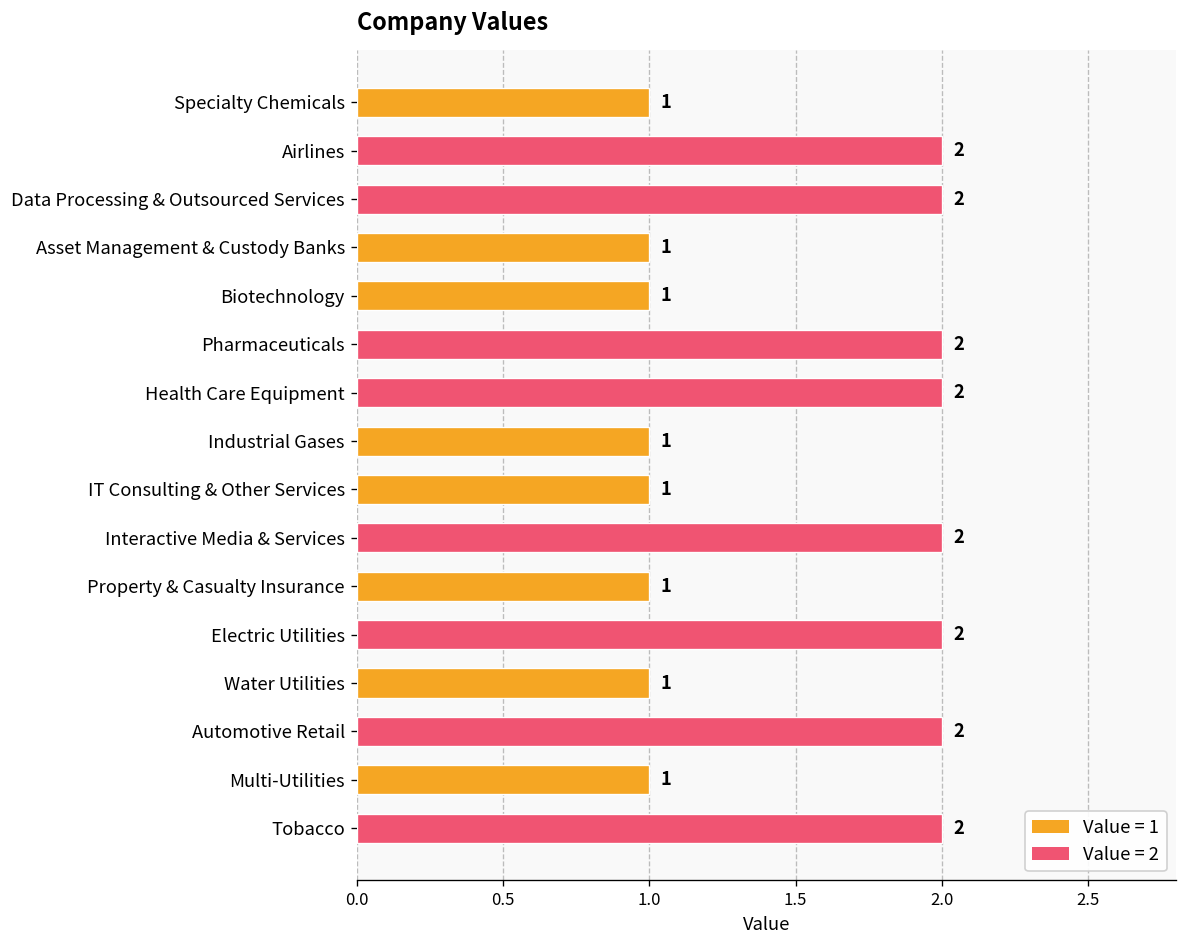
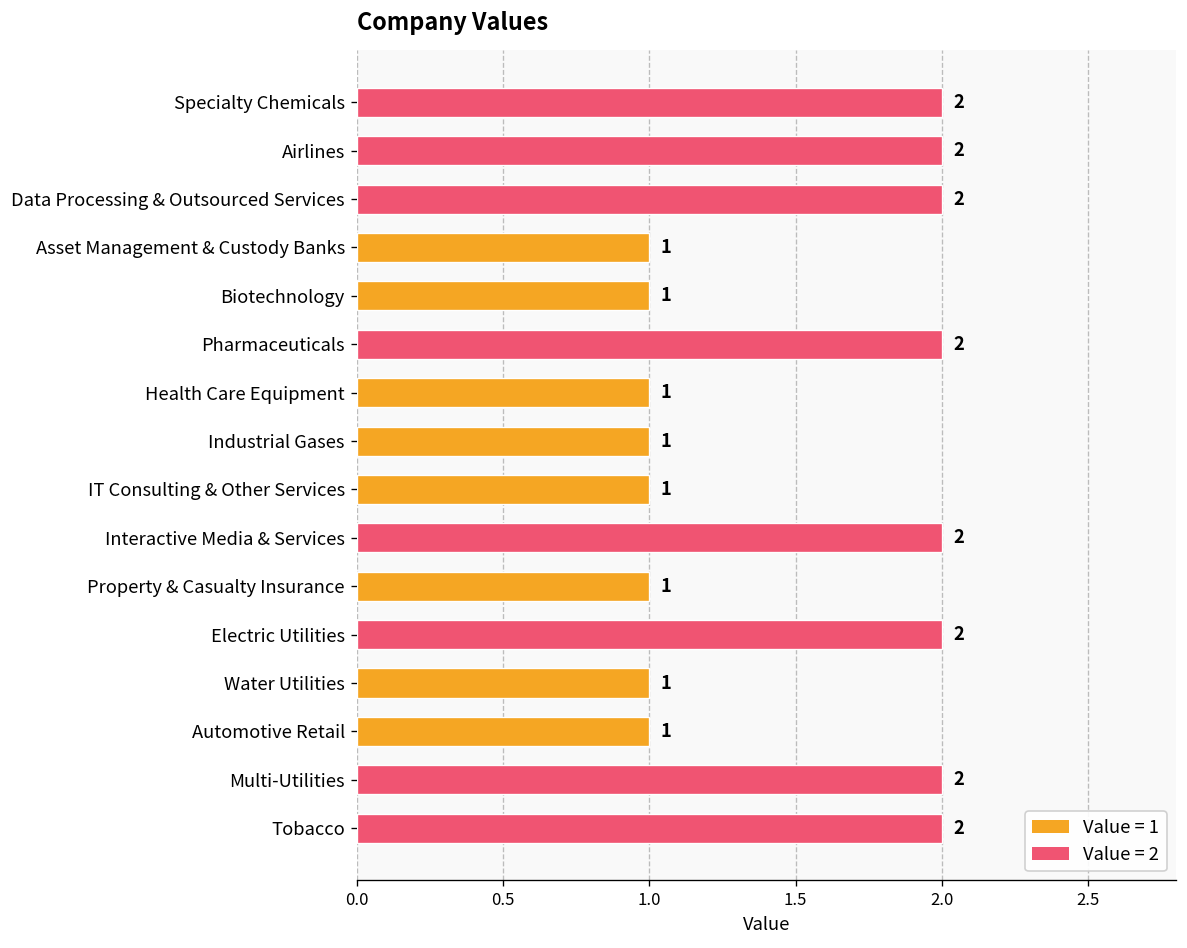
Specialty Chemicals: 1 -> 2
Health Care Equipment: 2 -> 1
Automotive Retail: 2 -> 1
Multi-Utilities: 1 -> 2
